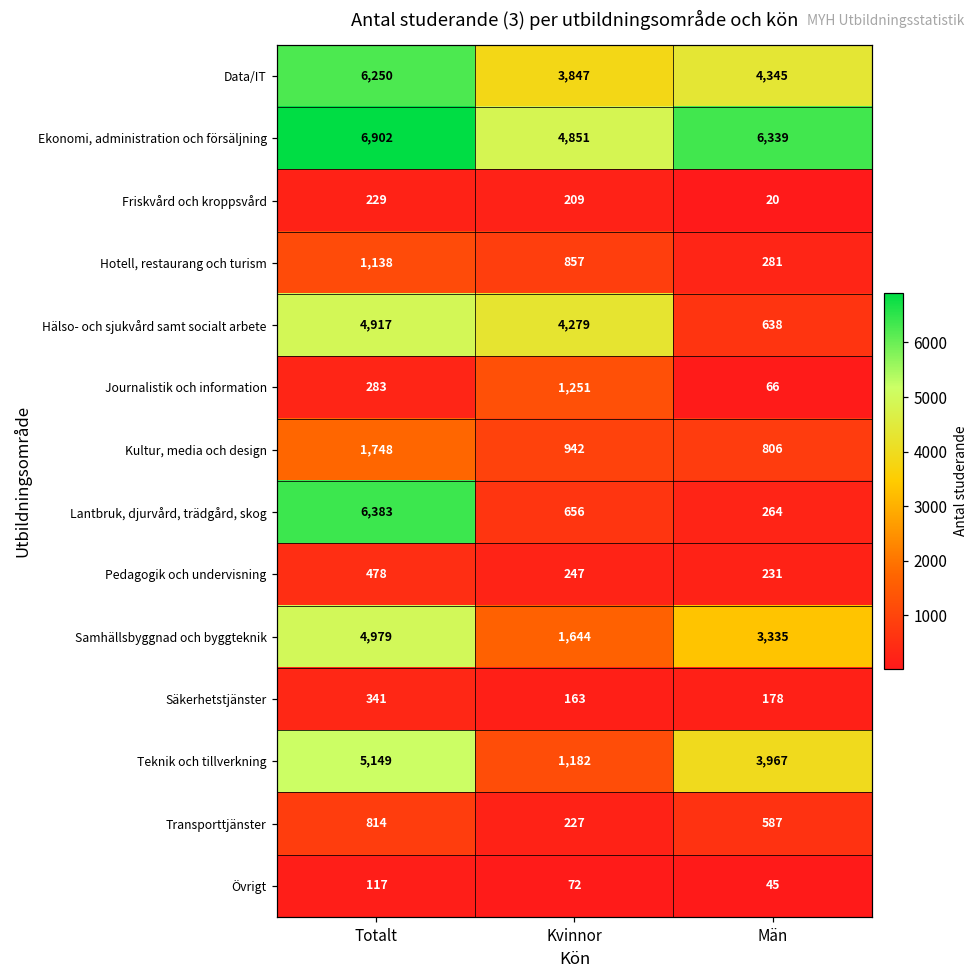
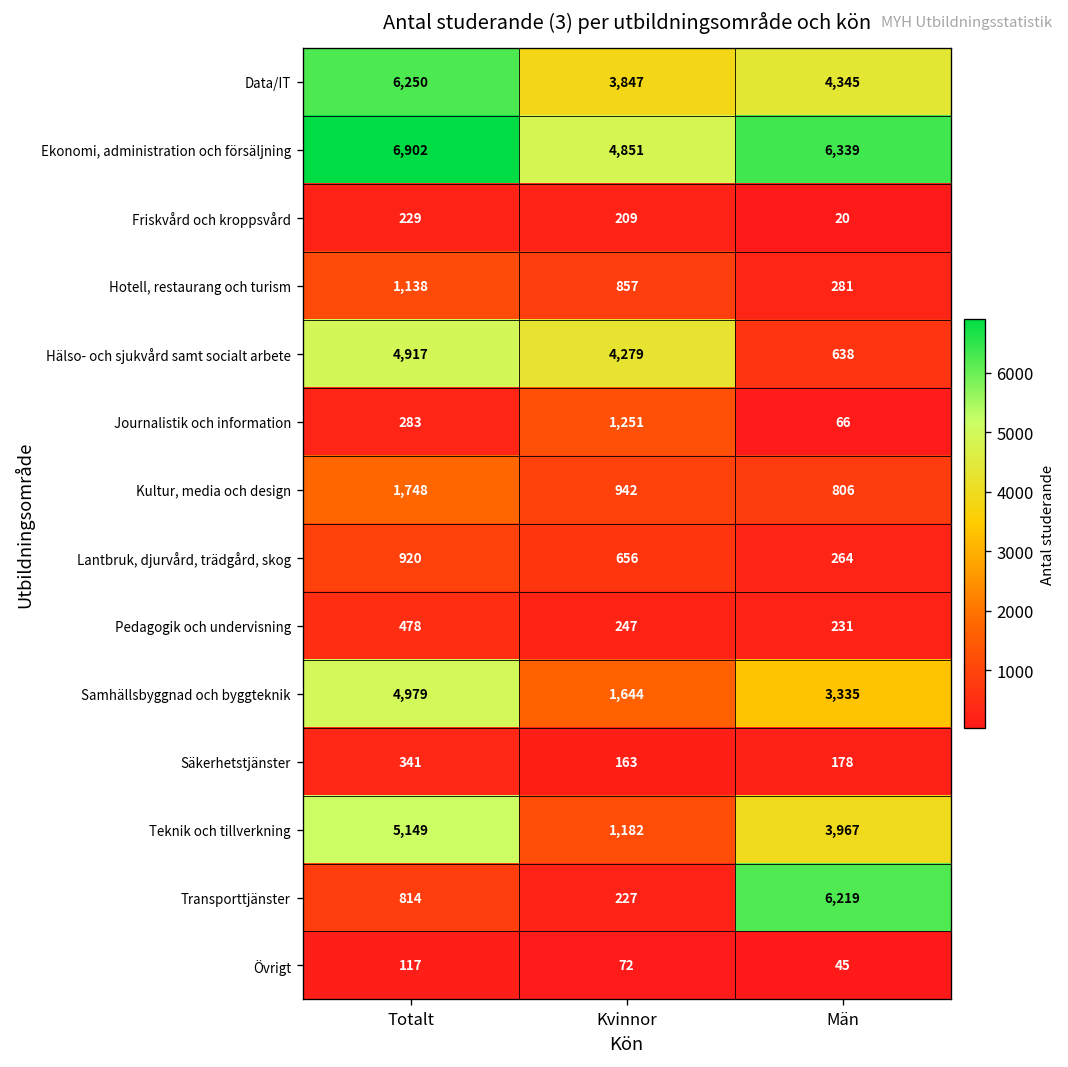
Lantbruk, djurvård, trädgård, skog, Totalt: 6,383 -> 920
Transporttjänster, Män: 587 -> 6,219
